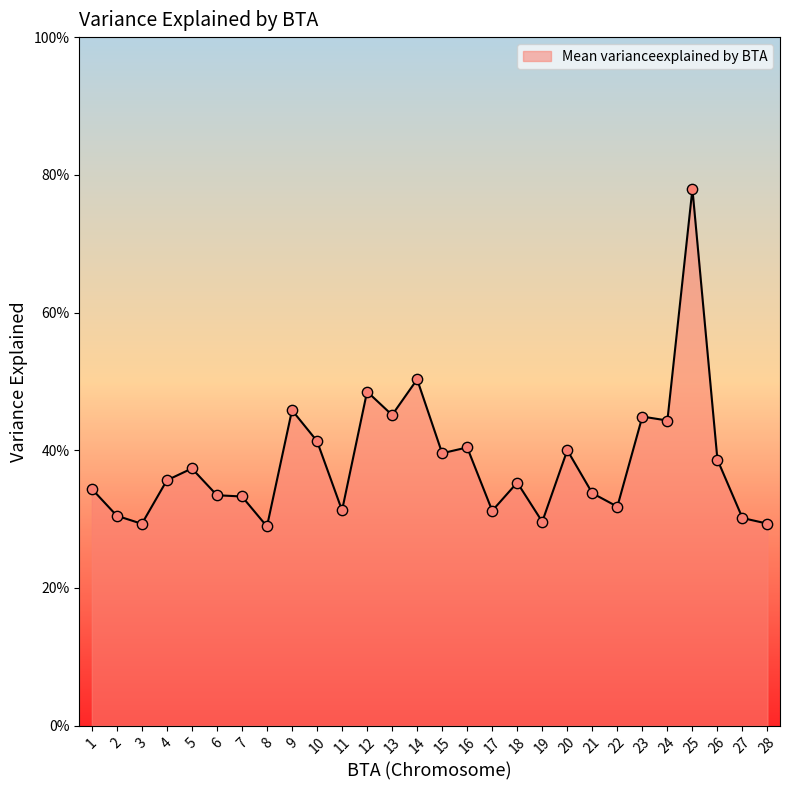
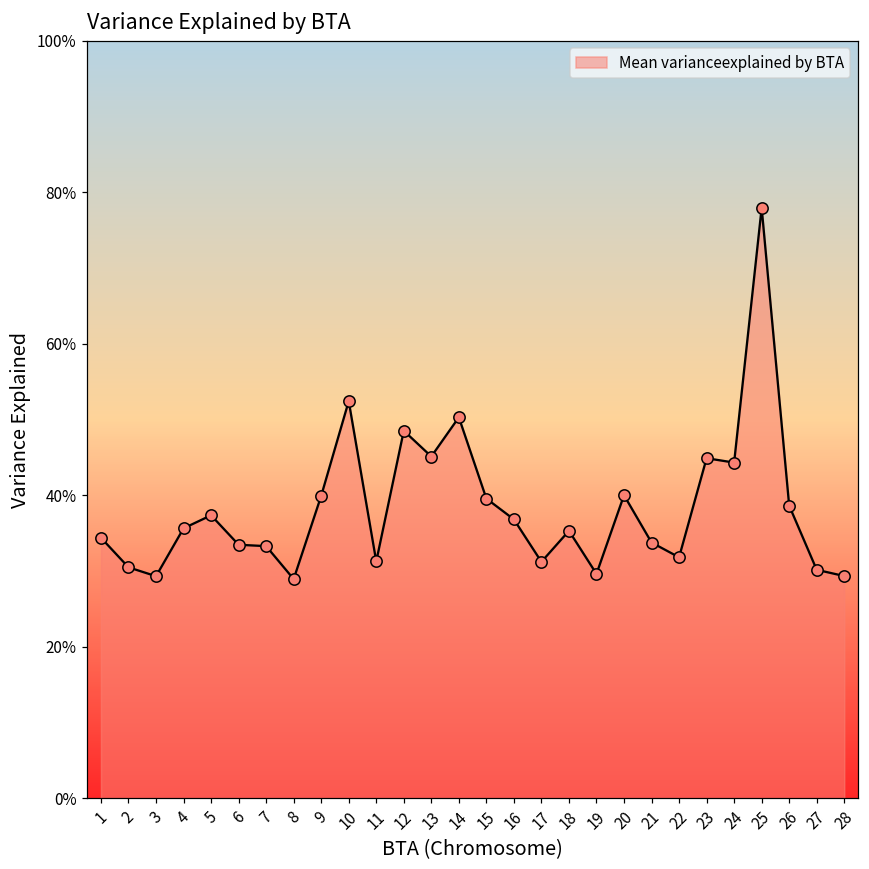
9: 46% -> 40%
10: 41% -> 52%
16: 40% -> 37%
